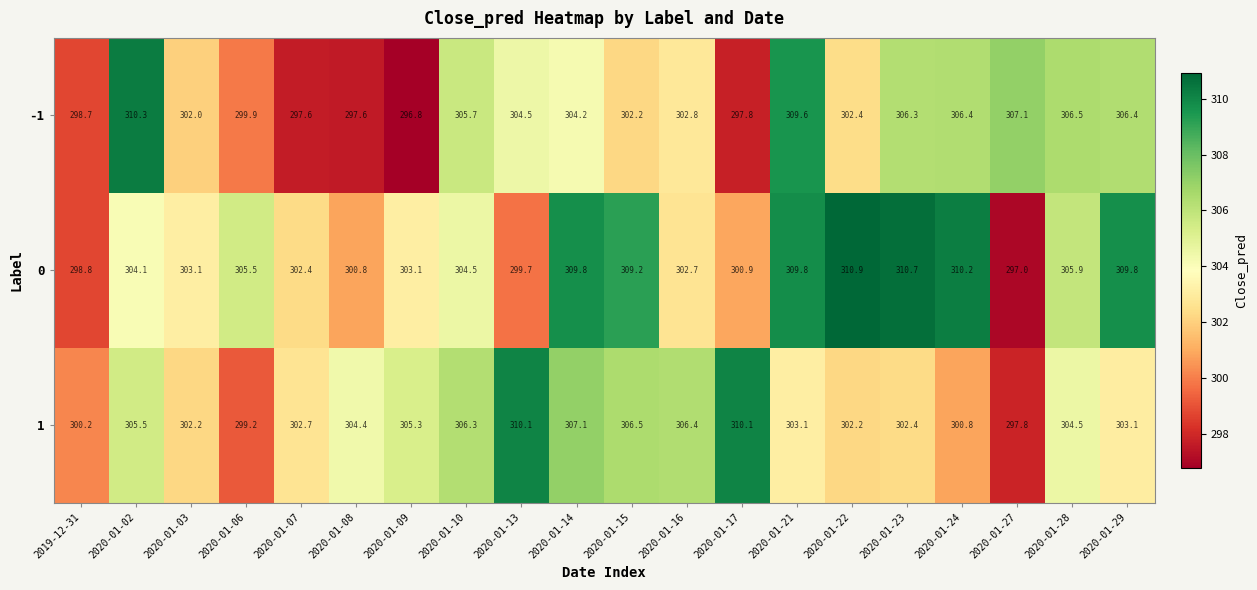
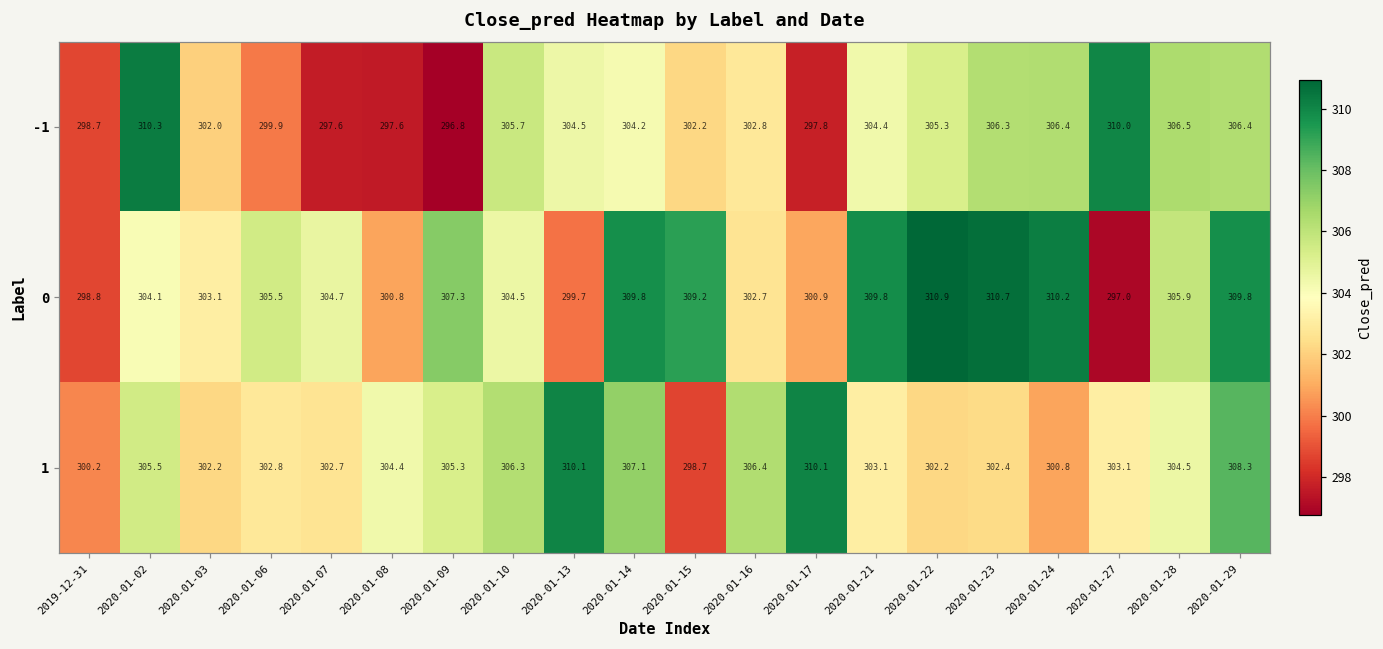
-1, 2020-01-21: 309.6 -> 304.4
-1, 2020-01-22: 302.4 -> 305.3
-1, 2020-01-27: 307.1 -> 310.0
0, 2020-01-07: 302.4 -> 304.7
0, 2020-01-09: 303.1 -> 307.3
1, 2020-01-06: 299.2 -> 302.8
1, 2020-01-15: 306.5 -> 298.7
1, 2020-01-27: 297.8 -> 303.1
1, 2020-01-29: 303.1 -> 308.3
